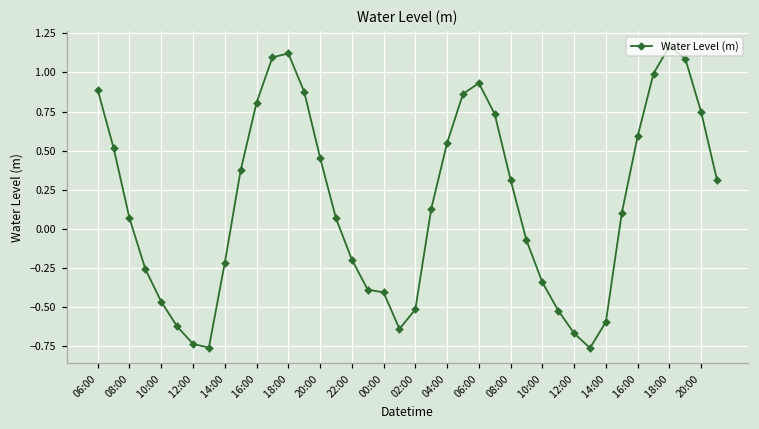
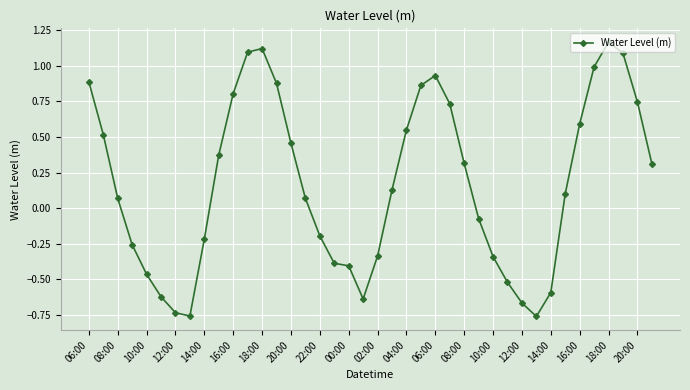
02:00: -0.51 -> -0.34
